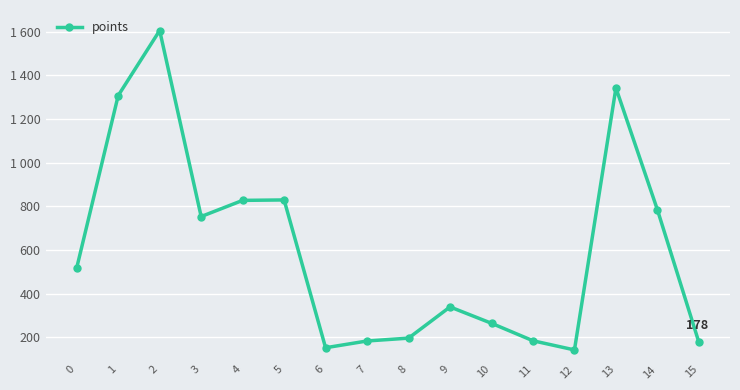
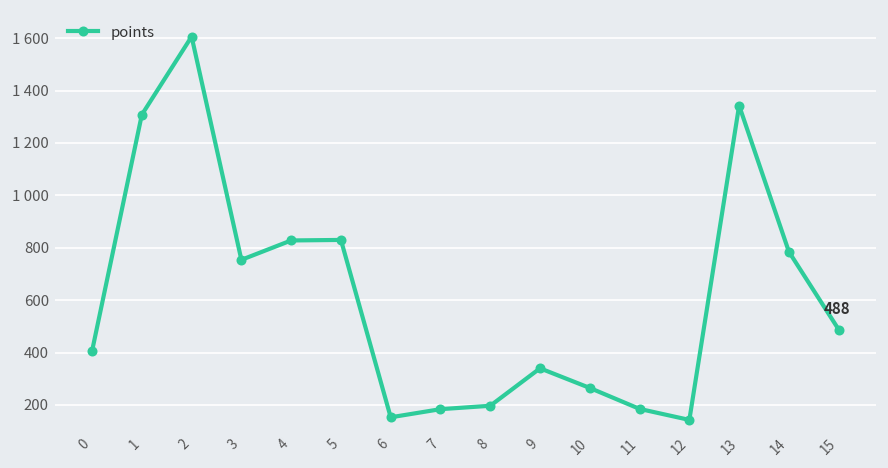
0: 520 -> 410
15: 178 -> 488
